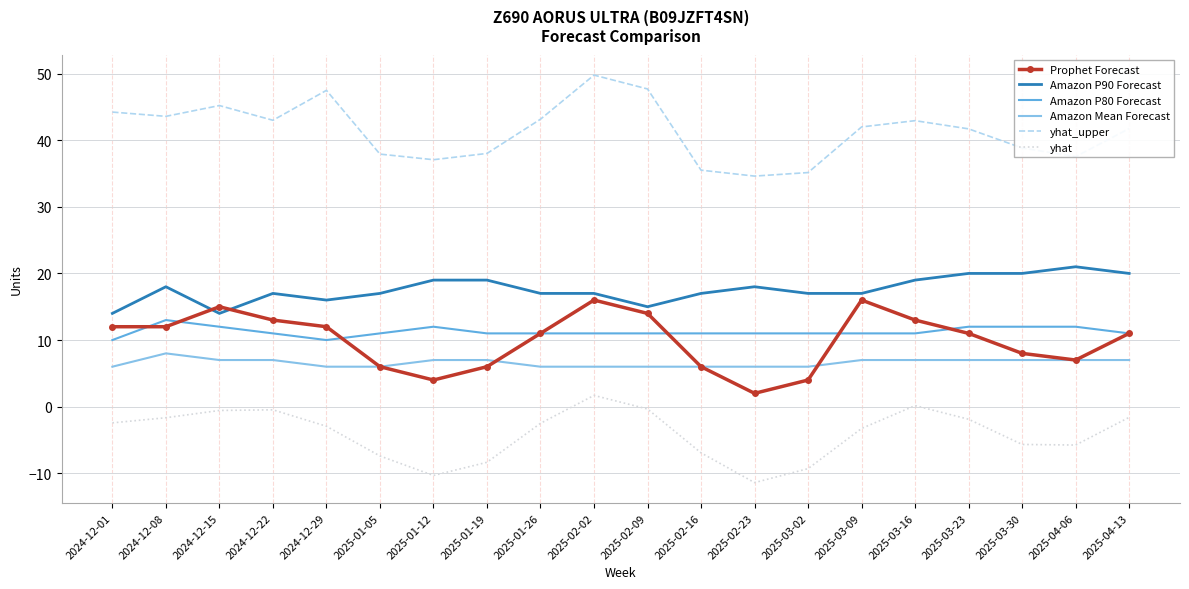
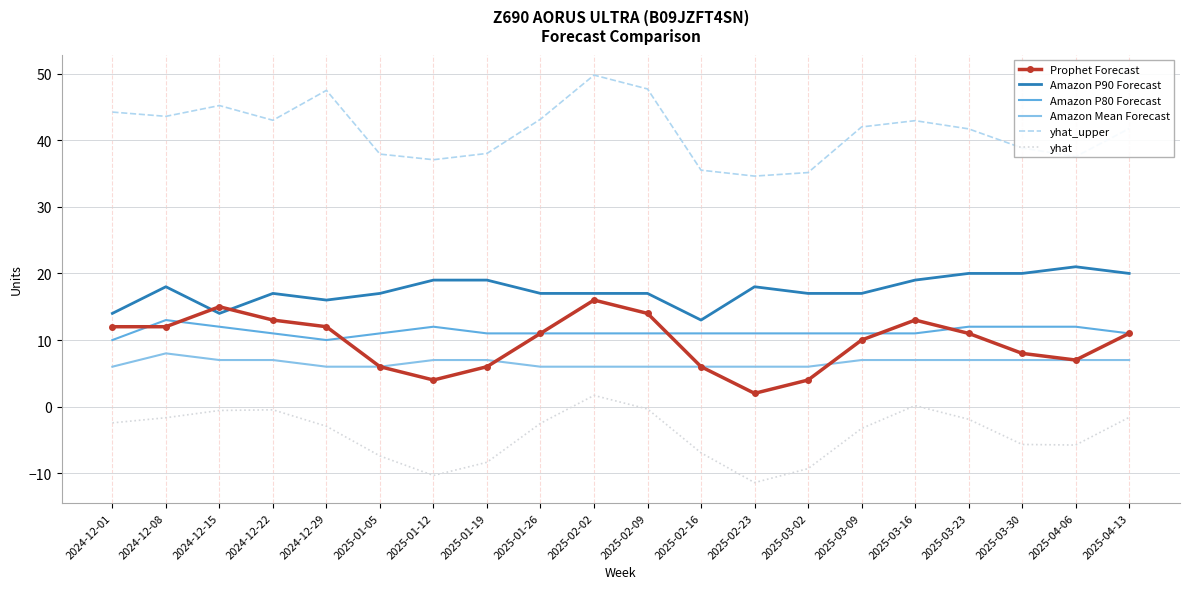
Amazon P90 Forecast, 2025-02-09: 15 -> 17
Amazon P90 Forecast, 2025-02-16: 17 -> 13
Prophet Forecast, 2025-03-09: 16 -> 10
